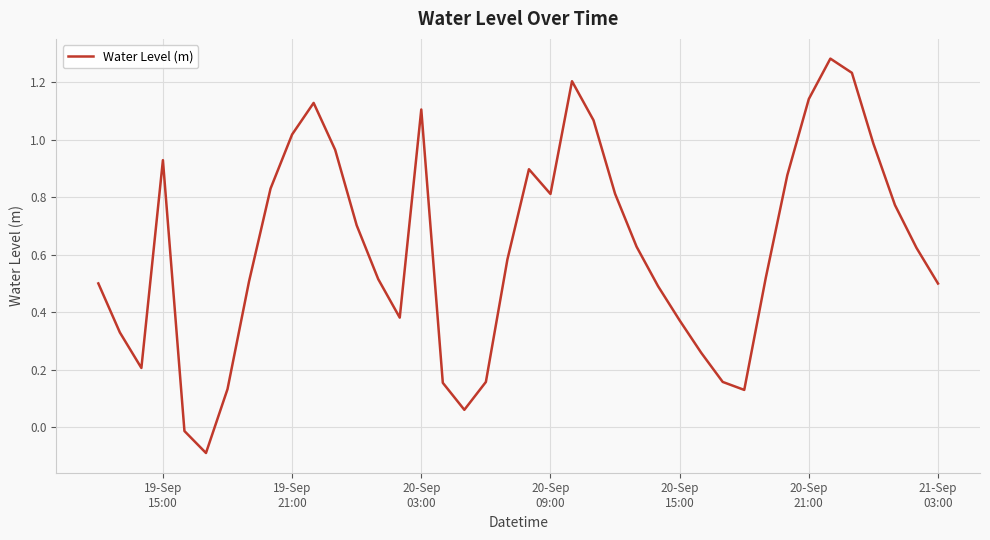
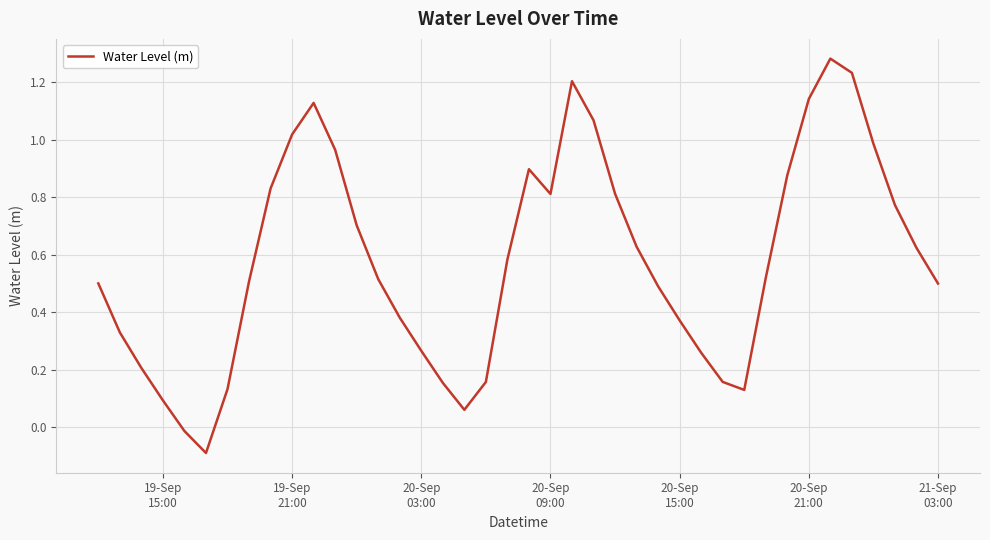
19-Sep 15:00: 0.93 -> 0.09
20-Sep 03:00: 1.11 -> 0.27
